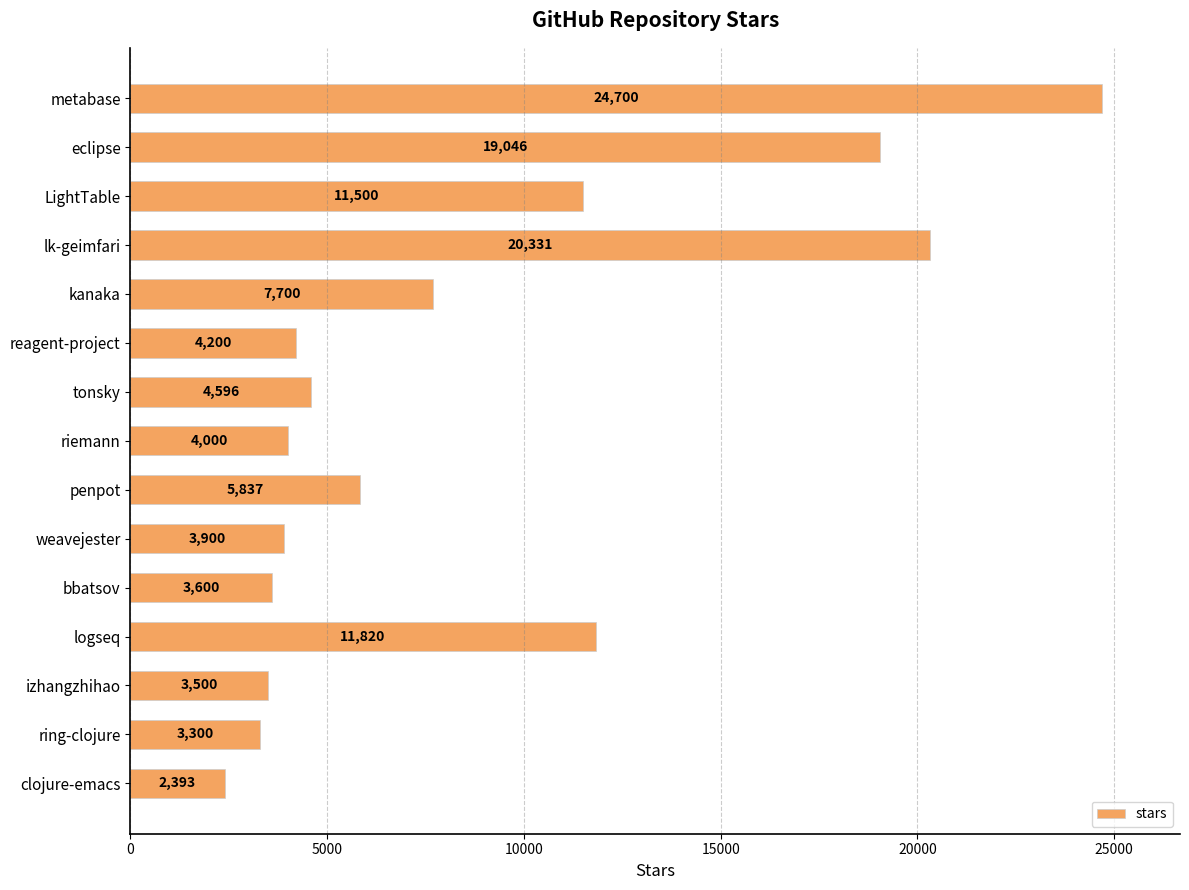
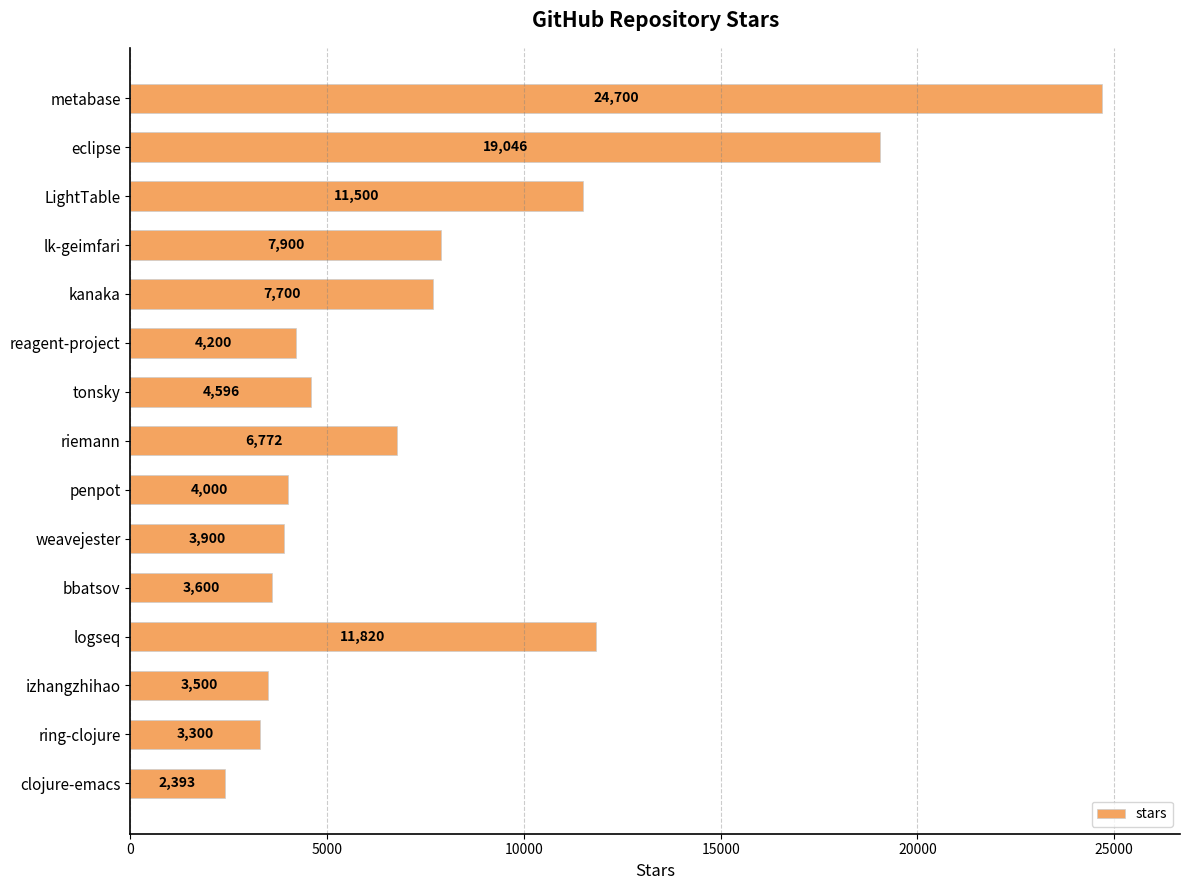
lk-geimfari: 20,331 -> 7,900
riemann: 4,000 -> 6,772
penpot: 5,837 -> 4,000
